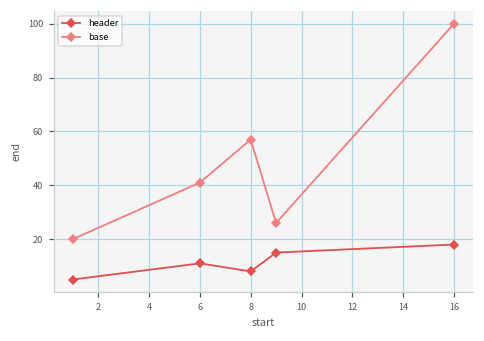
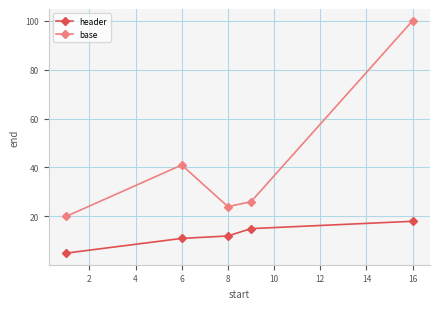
header, 8: 8 -> 12
base, 8: 57 -> 24
